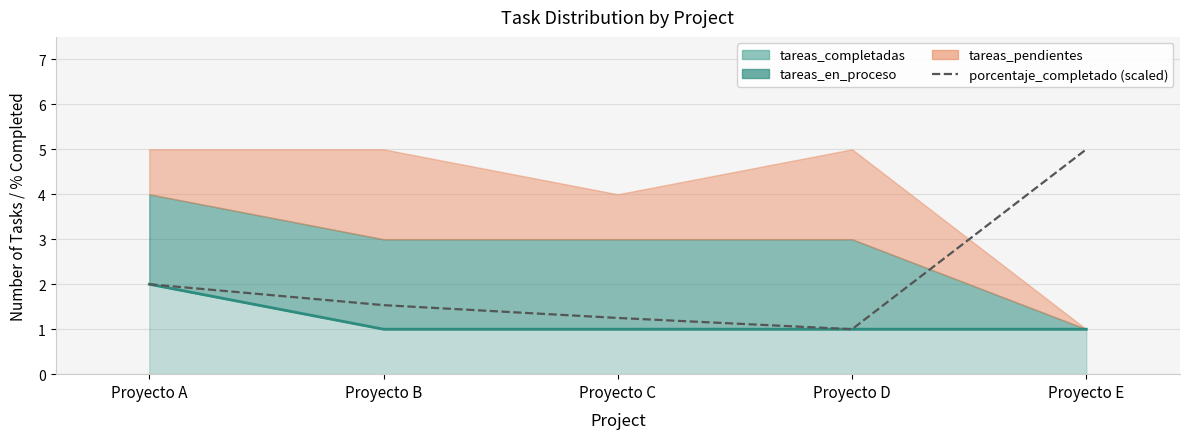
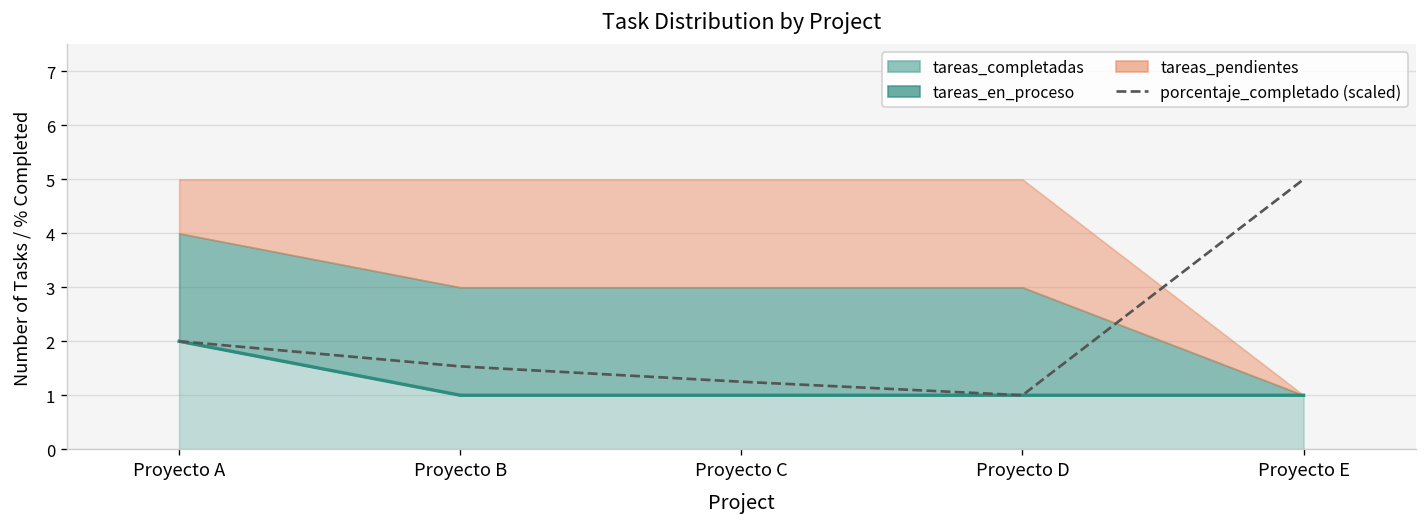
tareas_pendientes, Proyecto C: 1 -> 2
